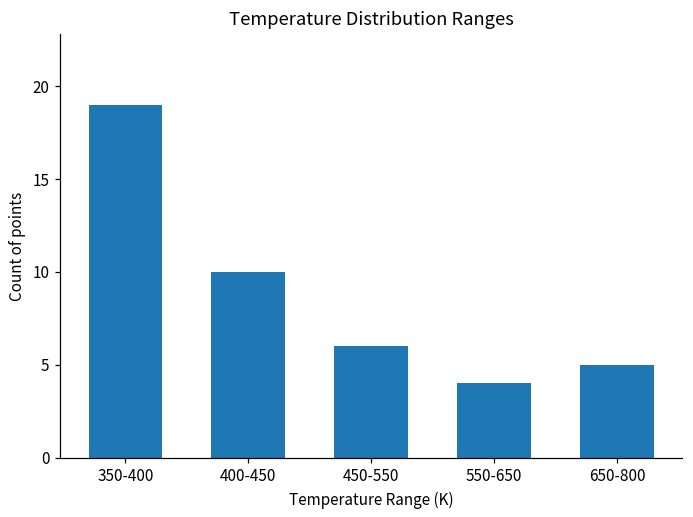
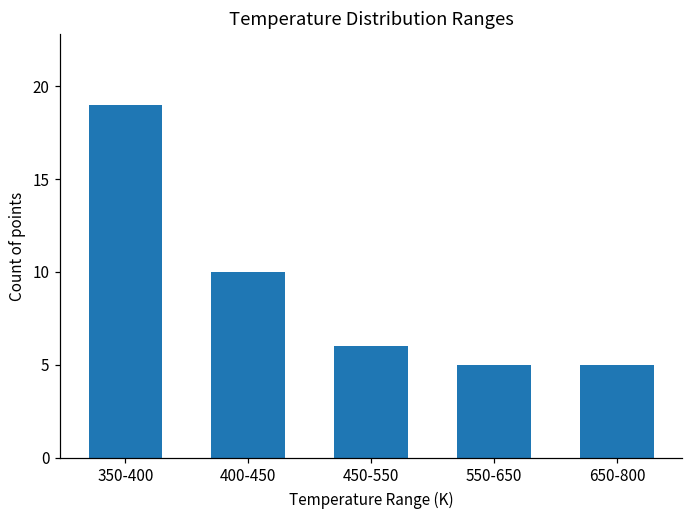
550-650: 4 -> 5
